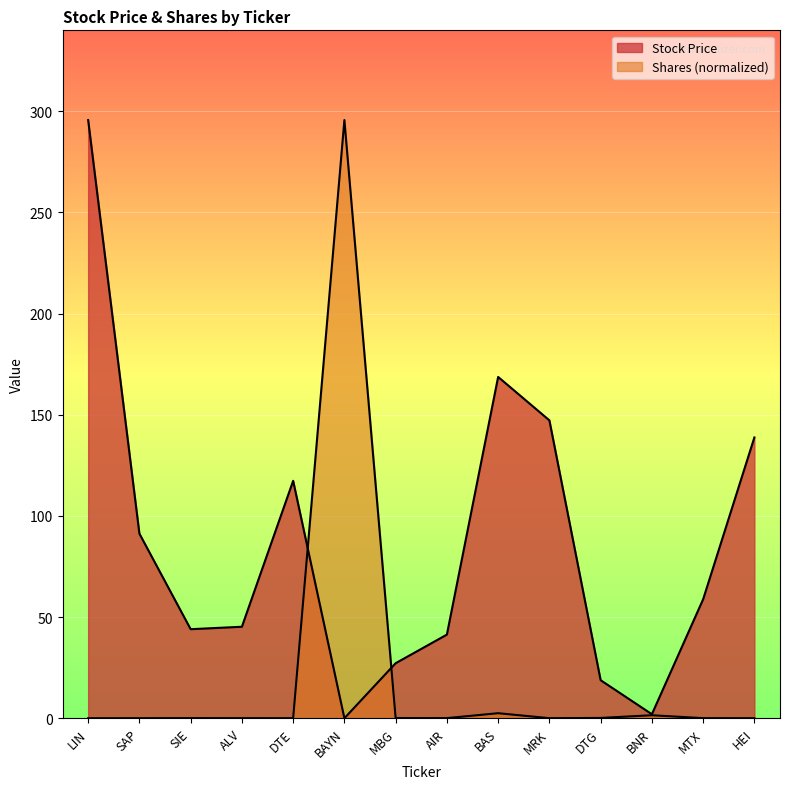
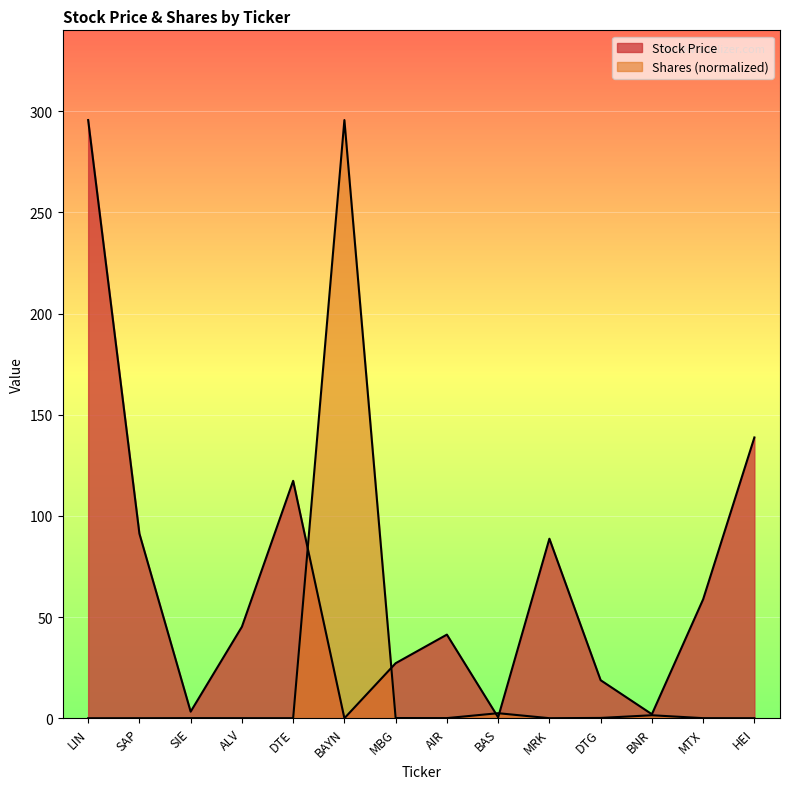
Stock Price, SIE: 44 -> 3
Stock Price, BAS: 169 -> 0
Stock Price, MRK: 147 -> 89
